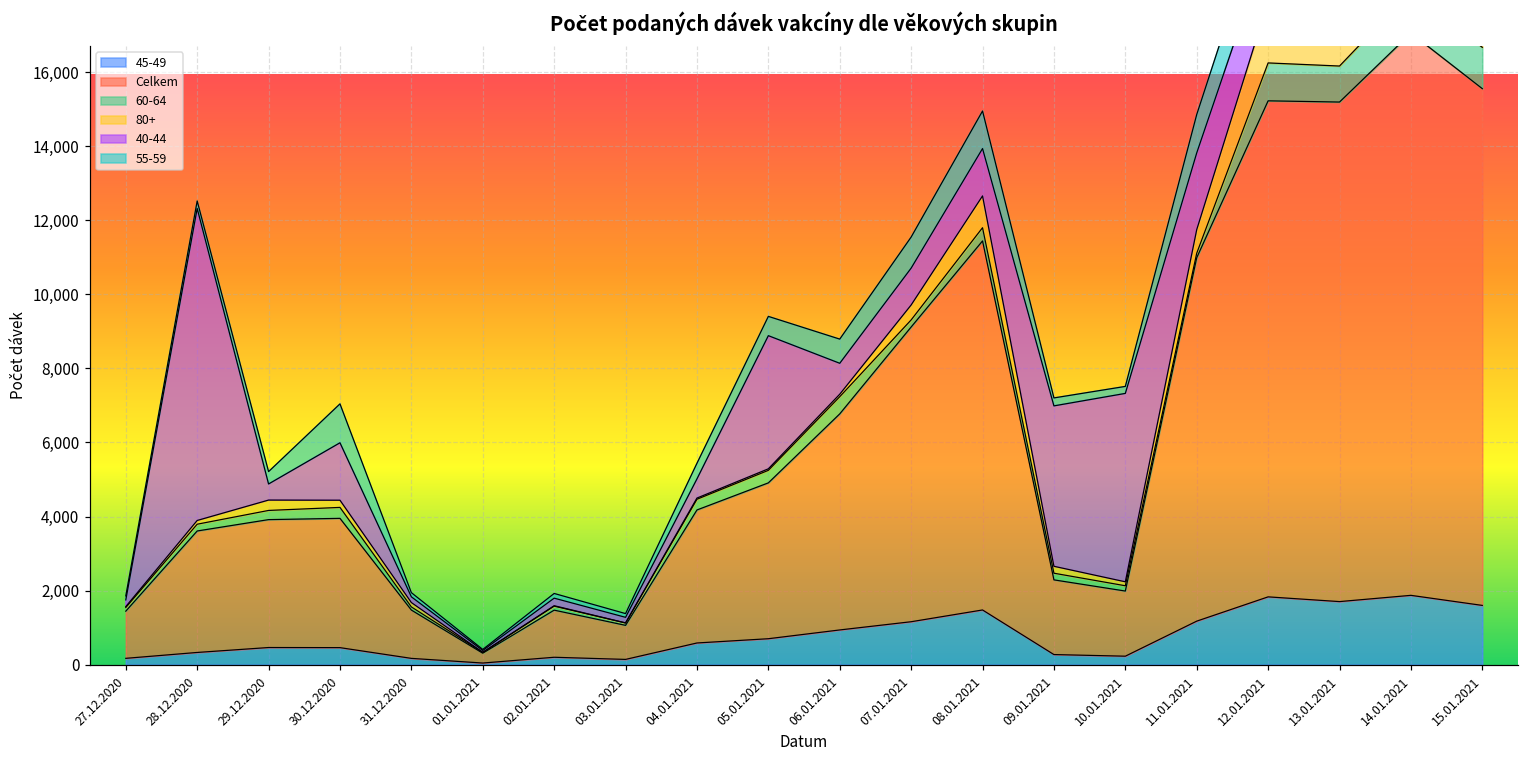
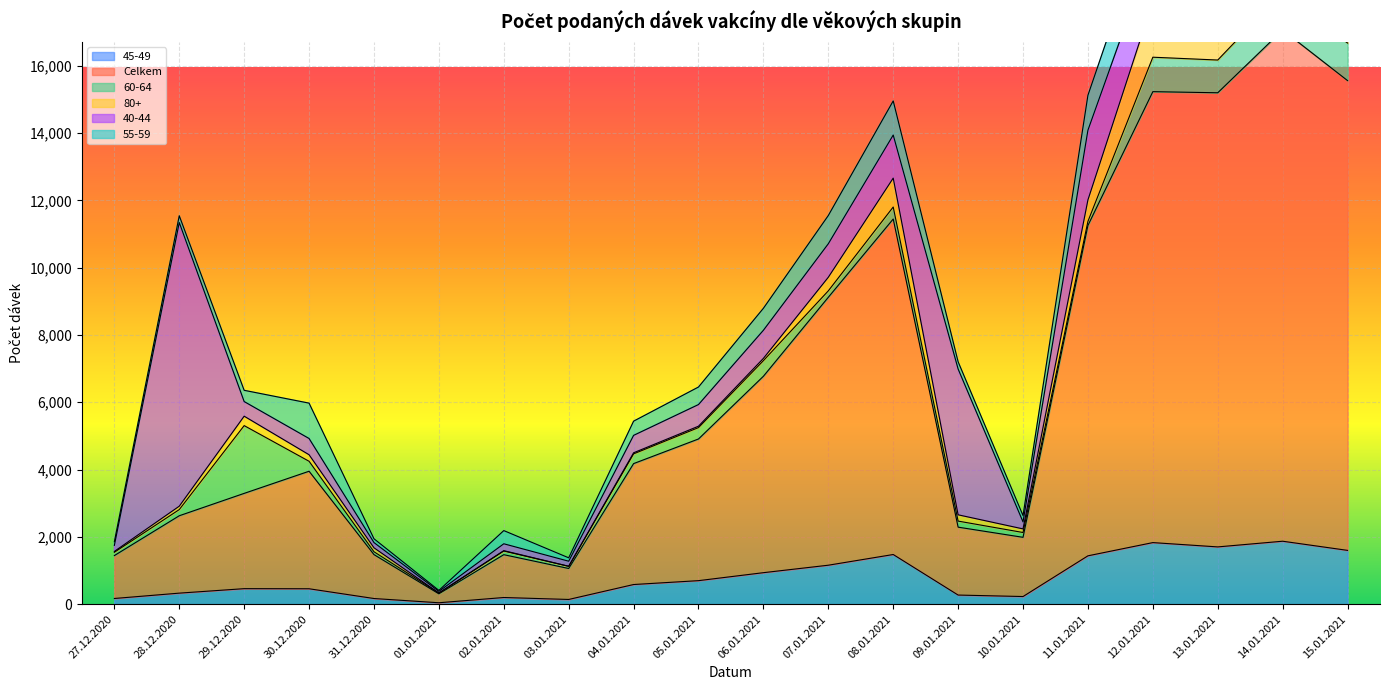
Celkem, 28.12.2020: 3,300 -> 2,300
Celkem, 29.12.2020: 3,500 -> 2,800
60-64, 29.12.2020: 200 -> 2,000
40-44, 30.12.2020: 1,600 -> 500
55-59, 02.01.2021: 100 -> 400
40-44, 05.01.2021: 3,600 -> 600
40-44, 10.01.2021: 5,100 -> 200
45-49, 11.01.2021: 1,200 -> 1,400
